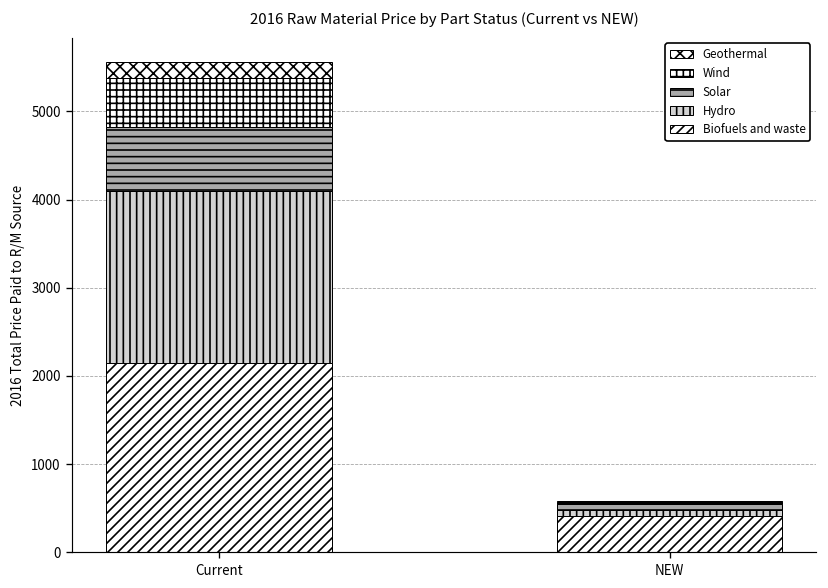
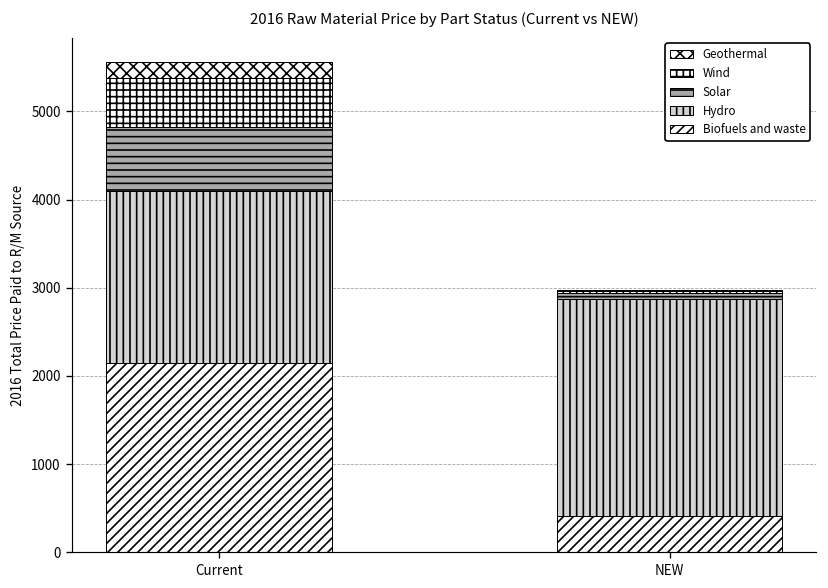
Hydro, NEW: 100 -> 2500
